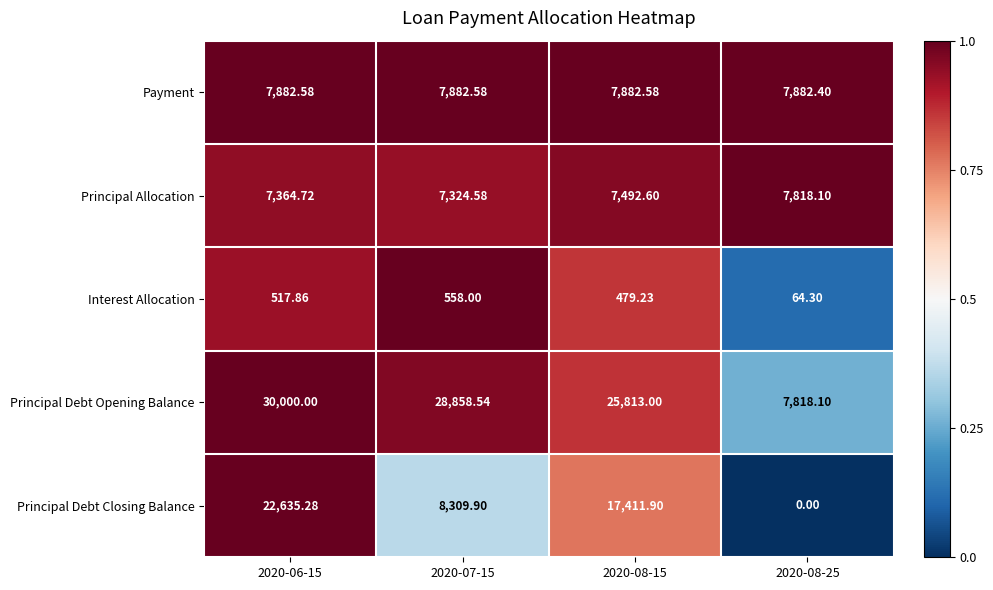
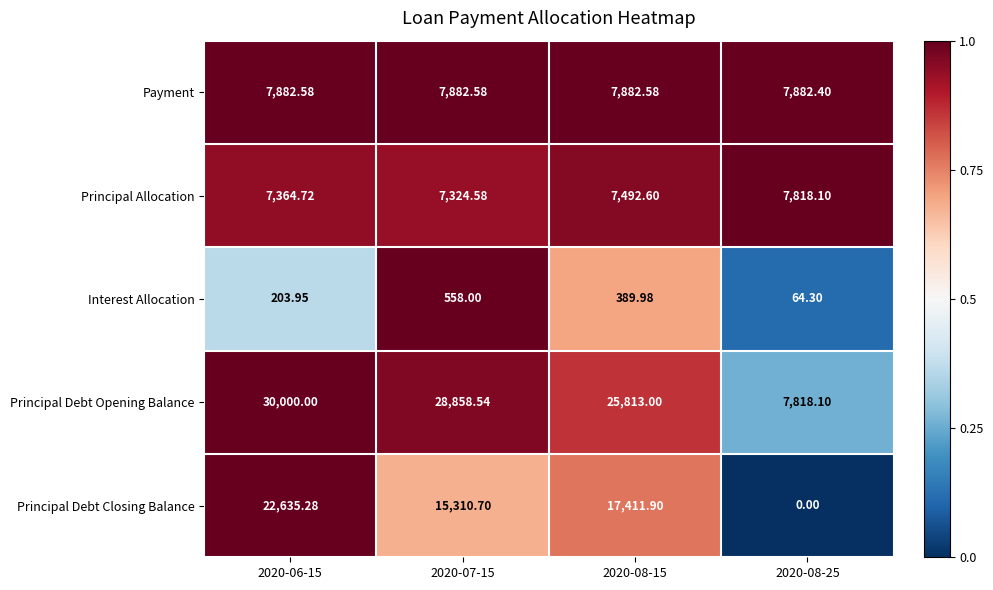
Interest Allocation, 2020-06-15: 517.86 -> 203.95
Interest Allocation, 2020-08-15: 479.23 -> 389.98
Principal Debt Closing Balance, 2020-07-15: 8,309.90 -> 15,310.70
